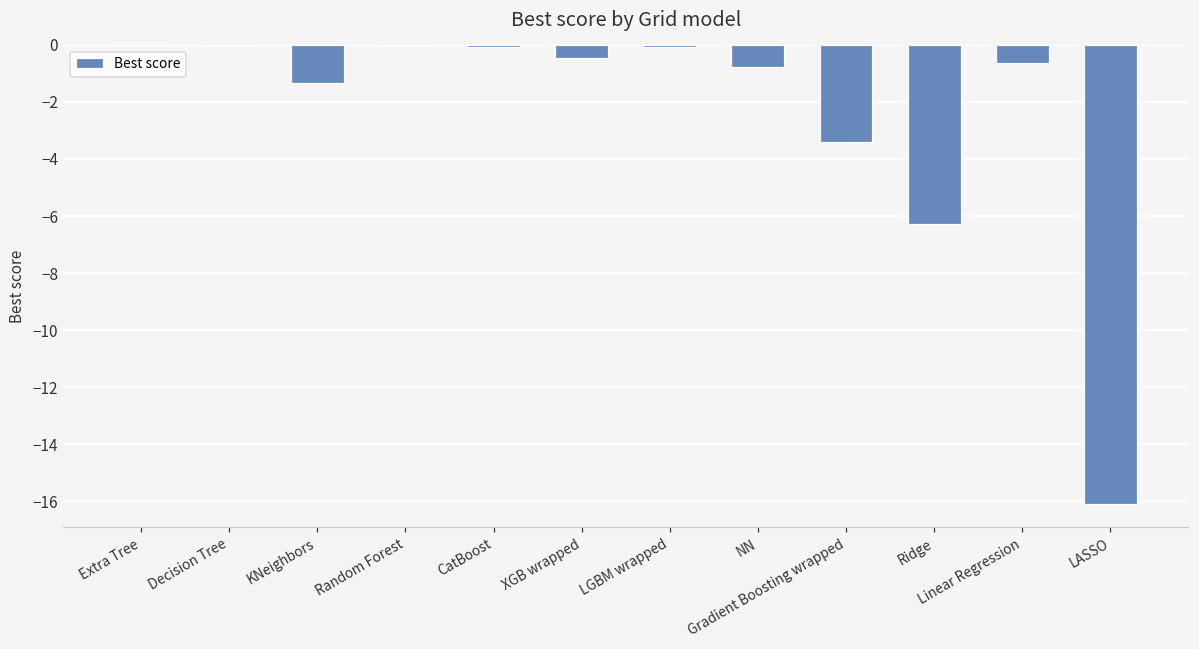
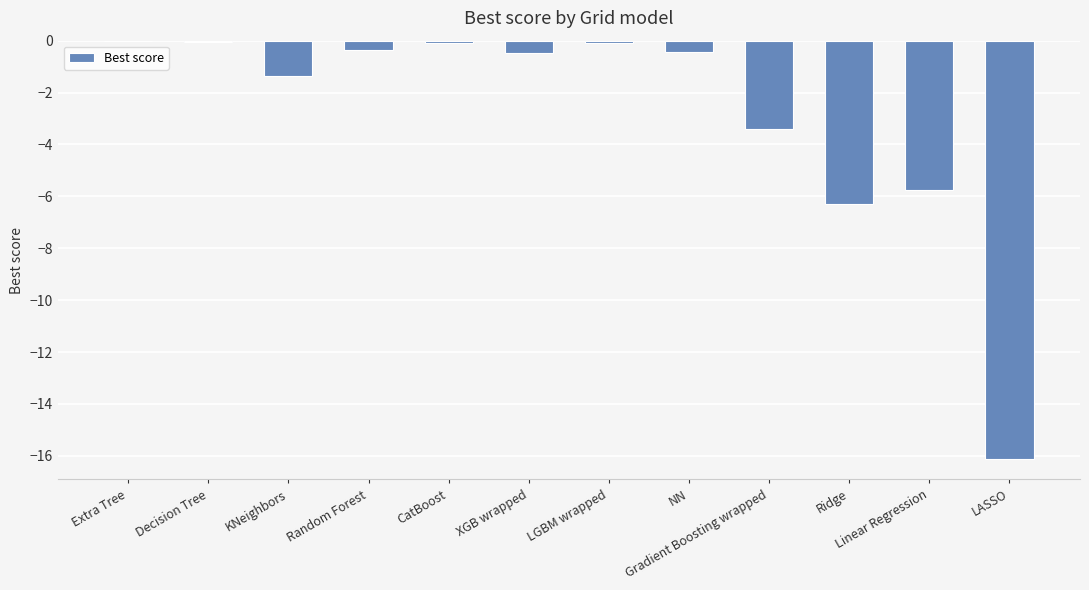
Random Forest: 0.0 -> -0.4
NN: -0.8 -> -0.4
Linear Regression: -0.7 -> -5.7
